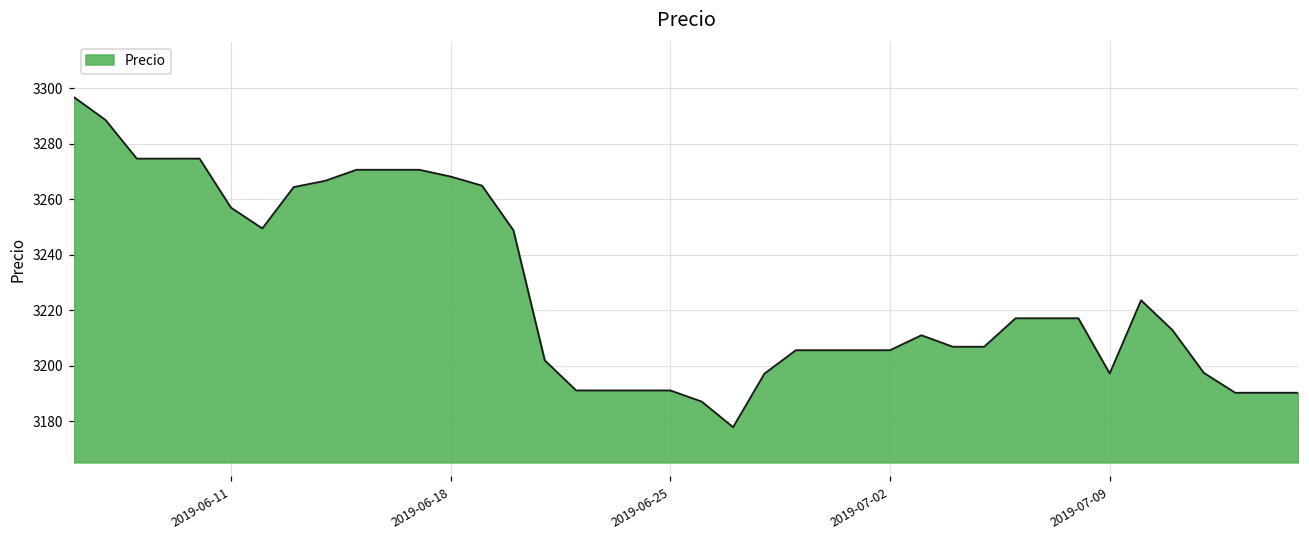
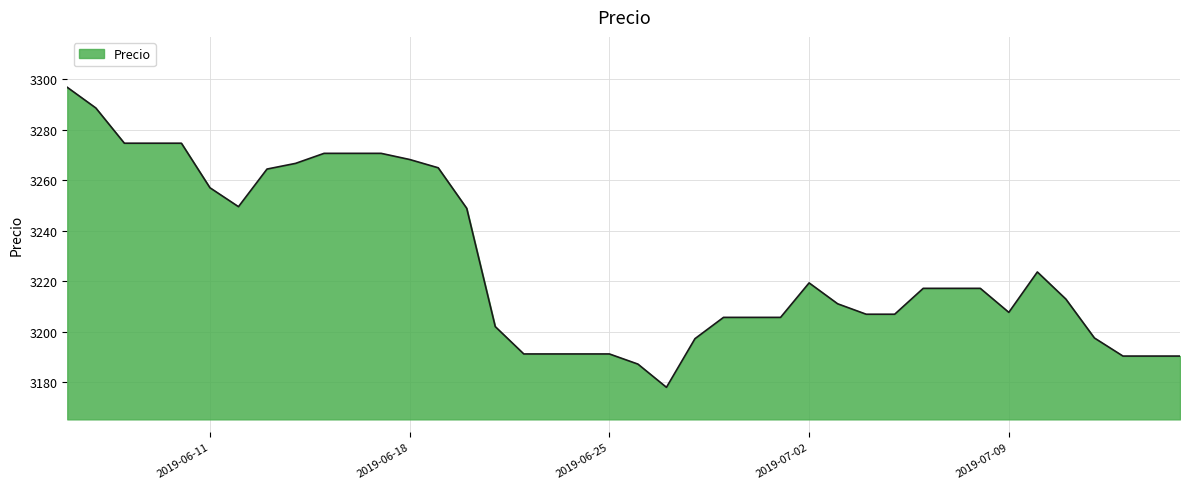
2019-07-02: 3206 -> 3219
2019-07-09: 3197 -> 3208
